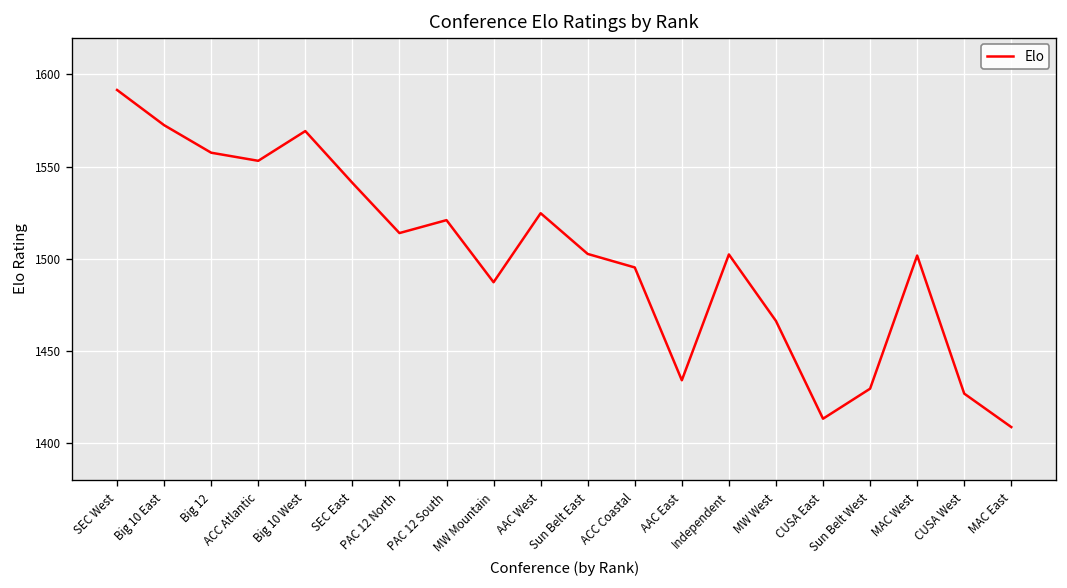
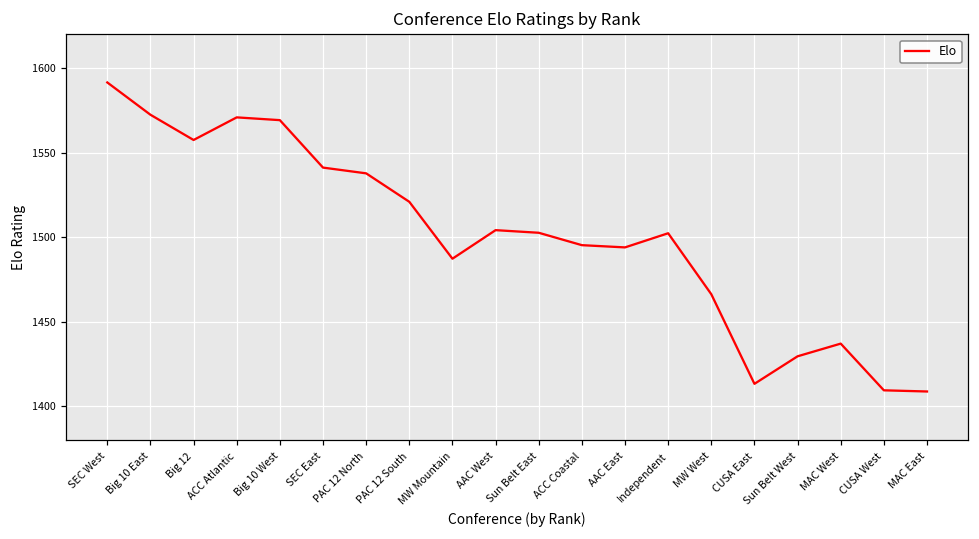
ACC Atlantic: 1553 -> 1571
PAC 12 North: 1514 -> 1538
AAC West: 1525 -> 1504
AAC East: 1434 -> 1494
MAC West: 1502 -> 1437
CUSA West: 1427 -> 1410
